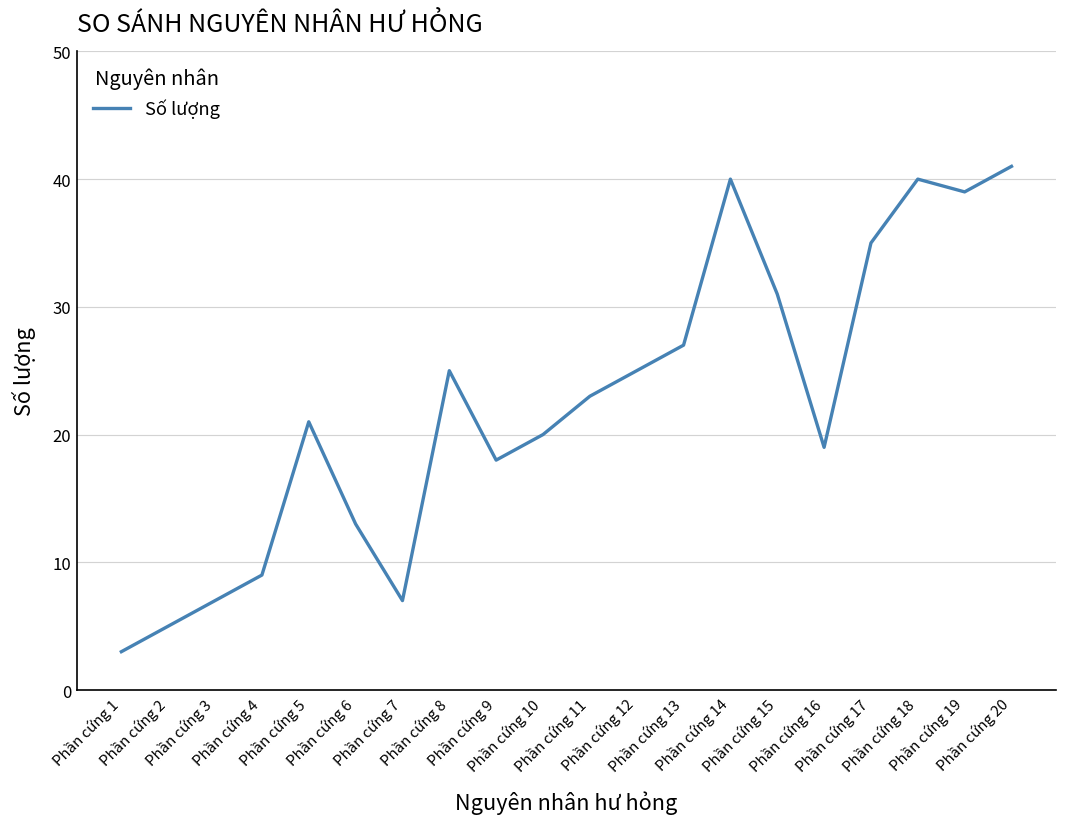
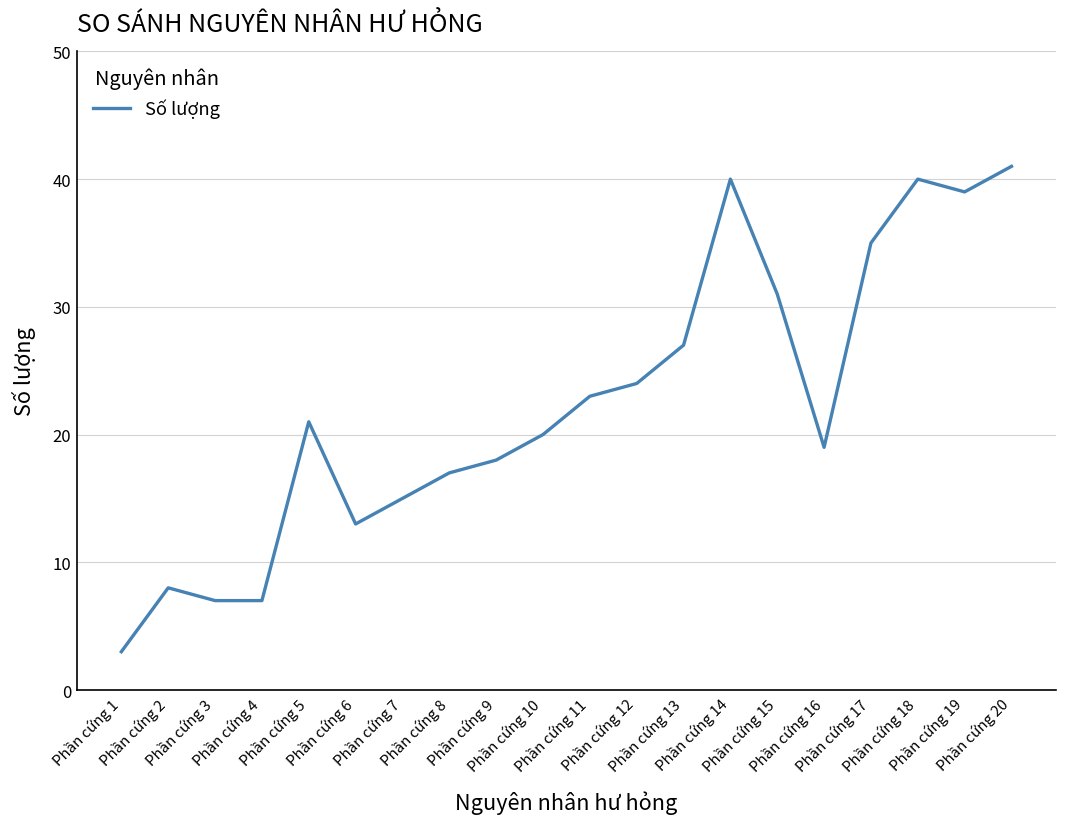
Phần cứng 2: 5 -> 8
Phần cứng 4: 9 -> 7
Phần cứng 7: 7 -> 15
Phần cứng 8: 25 -> 17
Phần cứng 12: 25 -> 24
